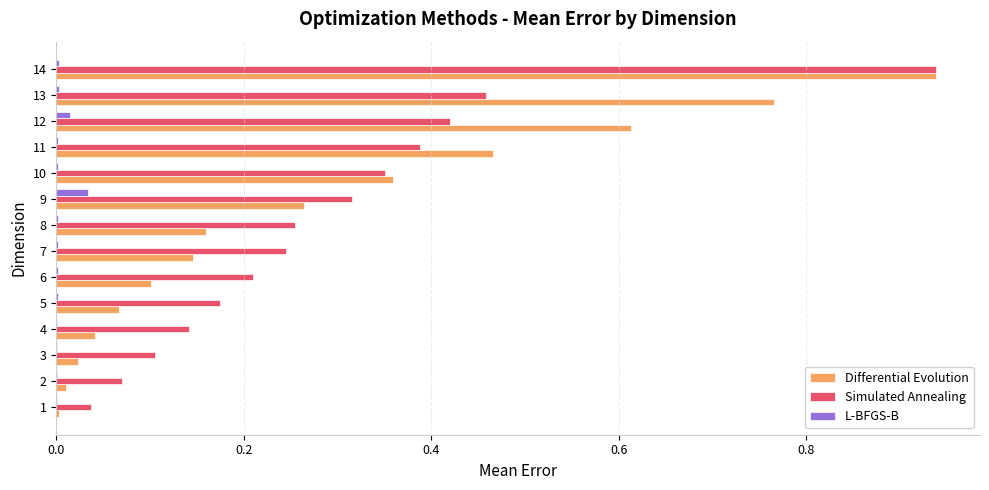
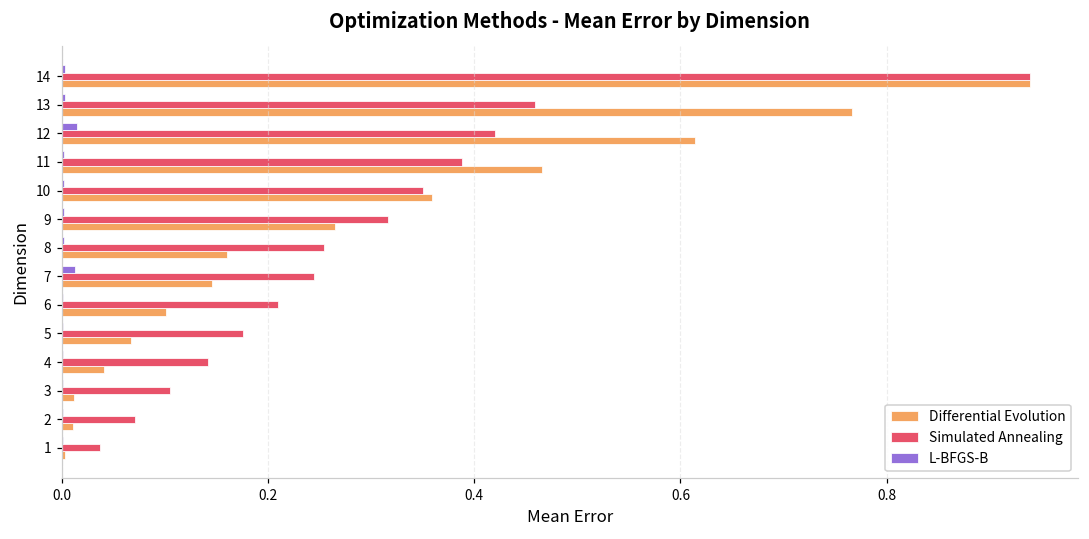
L-BFGS-B, 9: 0.03 -> 0.00
L-BFGS-B, 7: 0.00 -> 0.01
Differential Evolution, 3: 0.02 -> 0.01
